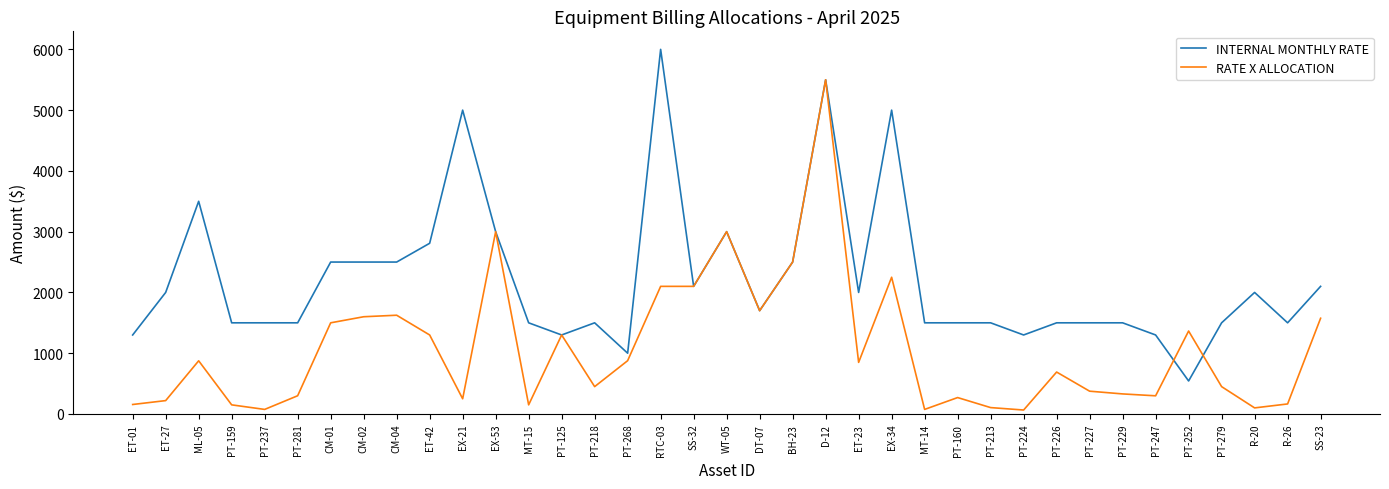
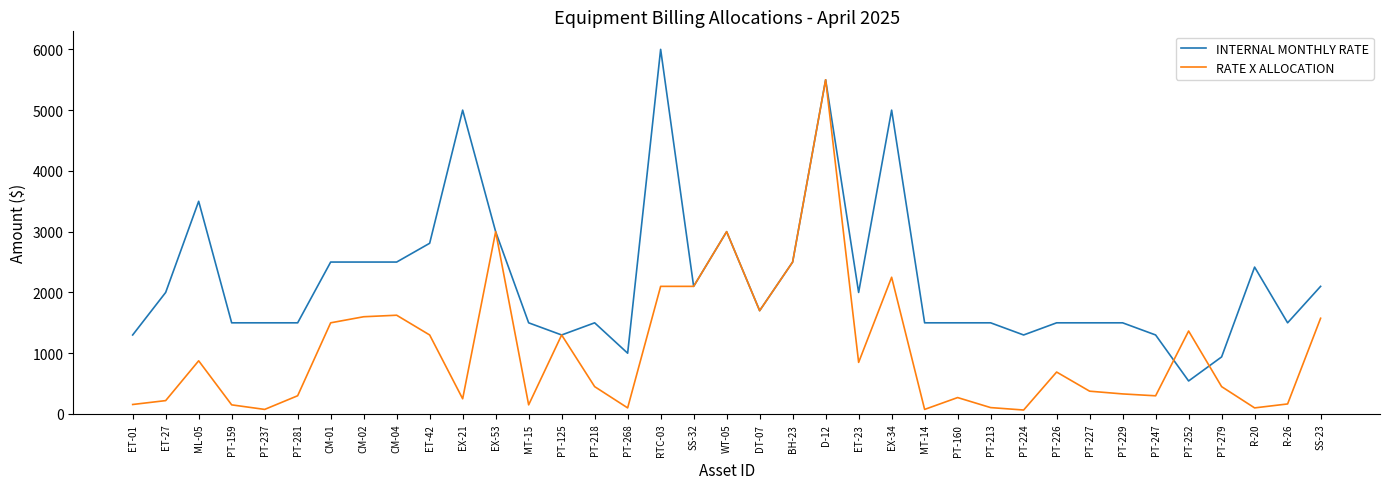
RATE X ALLOCATION, PT-268: 900 -> 100
INTERNAL MONTHLY RATE, PT-279: 1500 -> 900
INTERNAL MONTHLY RATE, R-20: 2000 -> 2400
